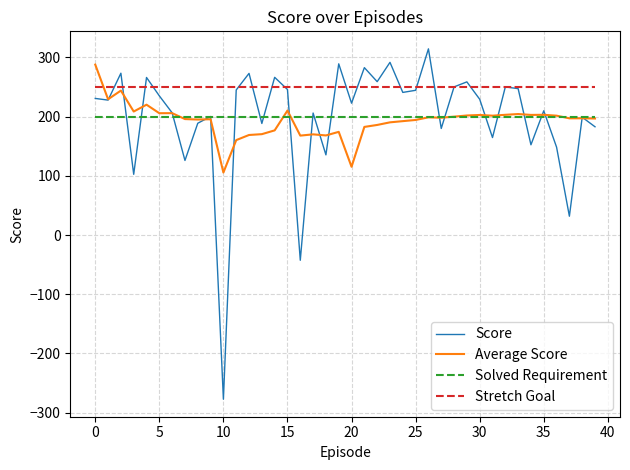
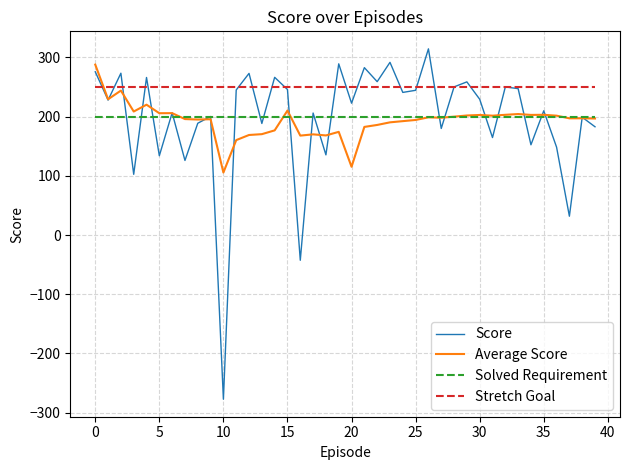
Score, 0: 230 -> 280
Score, 5: 240 -> 130
